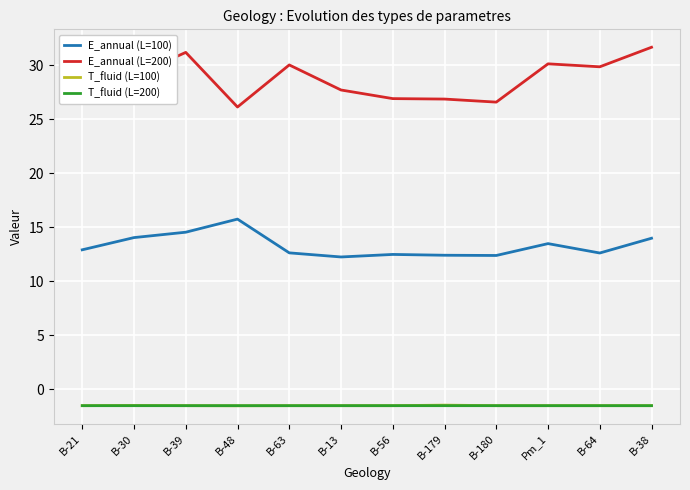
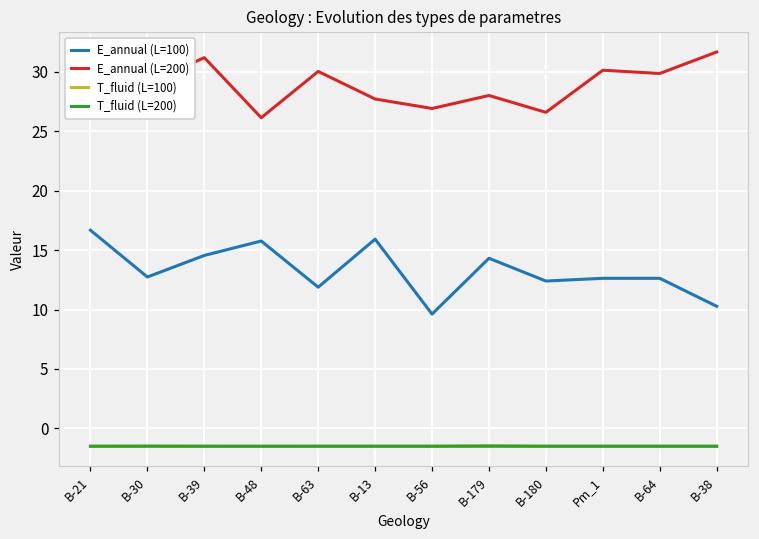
E_annual (L=100), B-21: 12.9 -> 16.7
E_annual (L=100), B-30: 14.1 -> 12.7
E_annual (L=100), B-63: 12.6 -> 11.9
E_annual (L=100), B-13: 12.3 -> 15.9
E_annual (L=100), B-56: 12.5 -> 9.6
E_annual (L=100), B-179: 12.4 -> 14.3
E_annual (L=200), B-179: 26.9 -> 28.0
E_annual (L=100), Pm_1: 13.5 -> 12.6
E_annual (L=100), B-38: 14.0 -> 10.3
